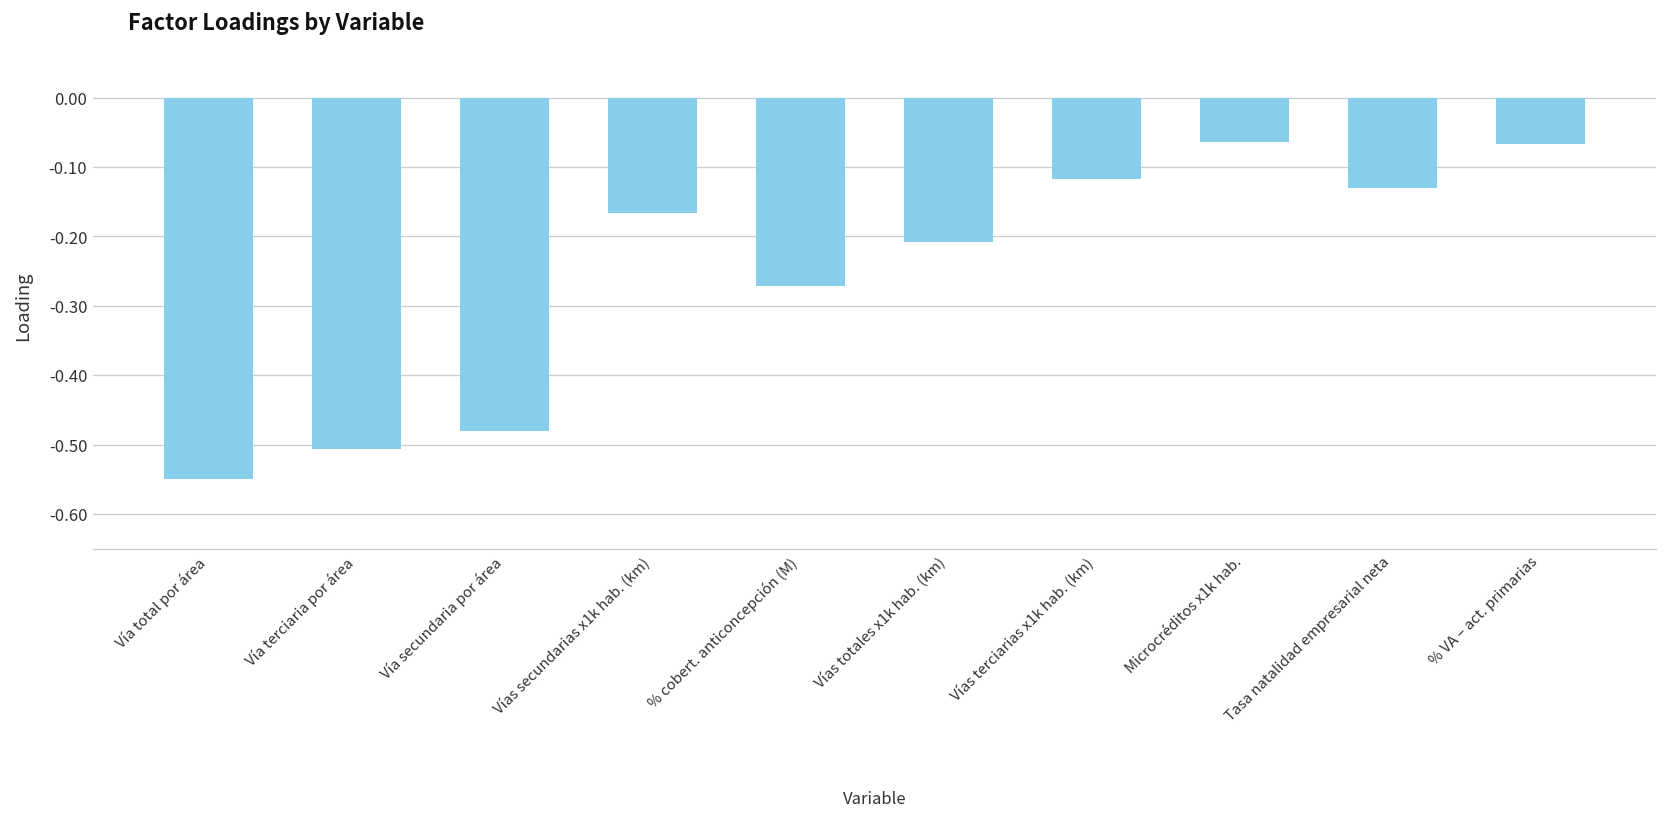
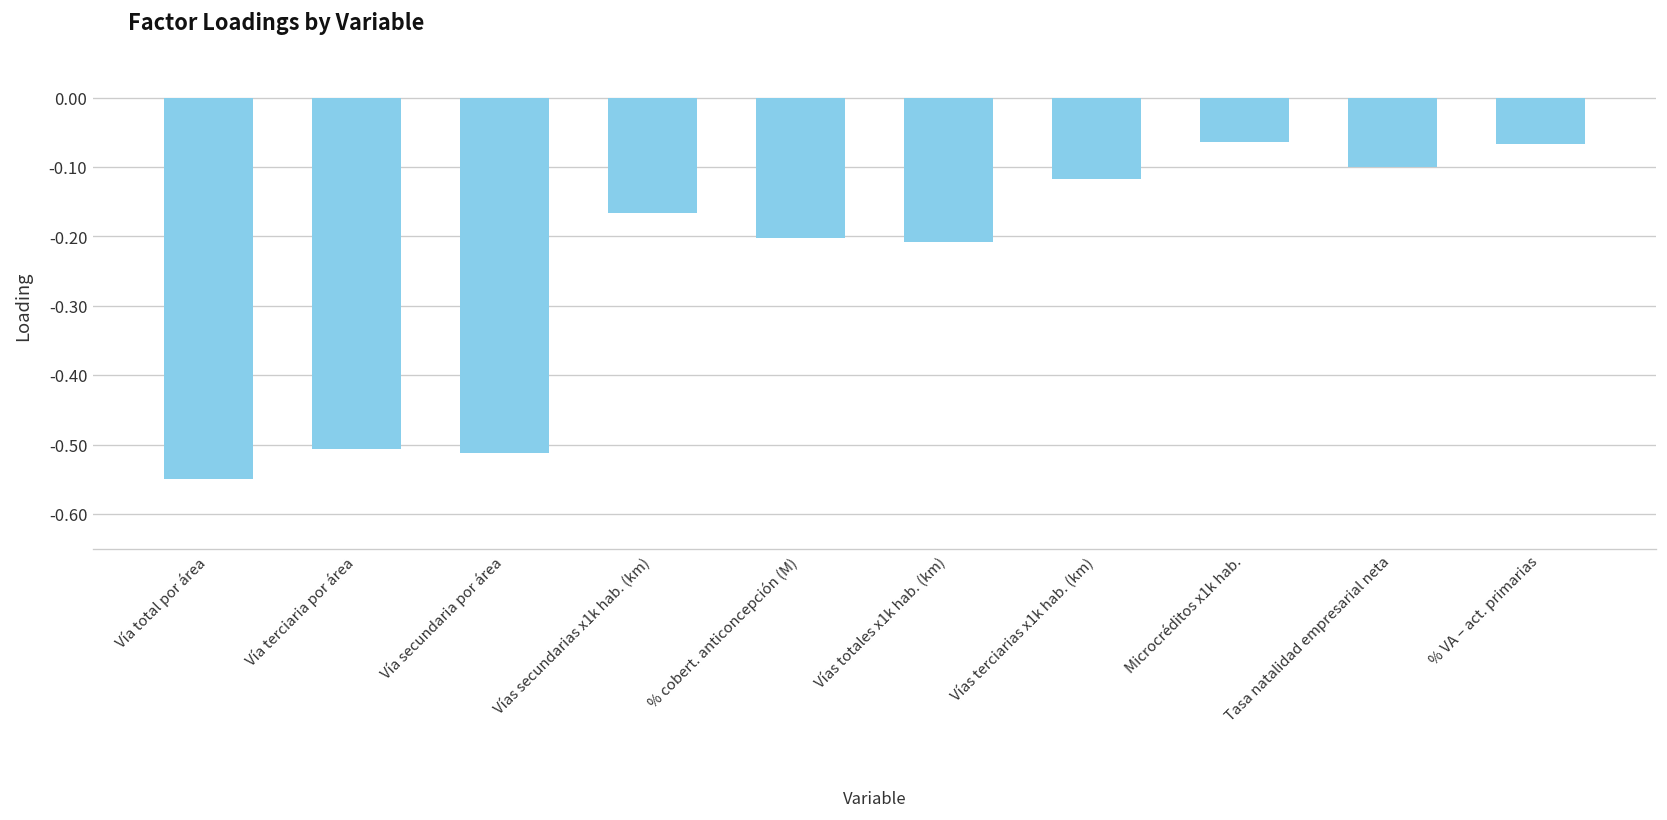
Vía secundaria por área: -0.48 -> -0.51
% cobert. anticoncepción (M): -0.27 -> -0.20
Tasa natalidad empresarial neta: -0.13 -> -0.10
